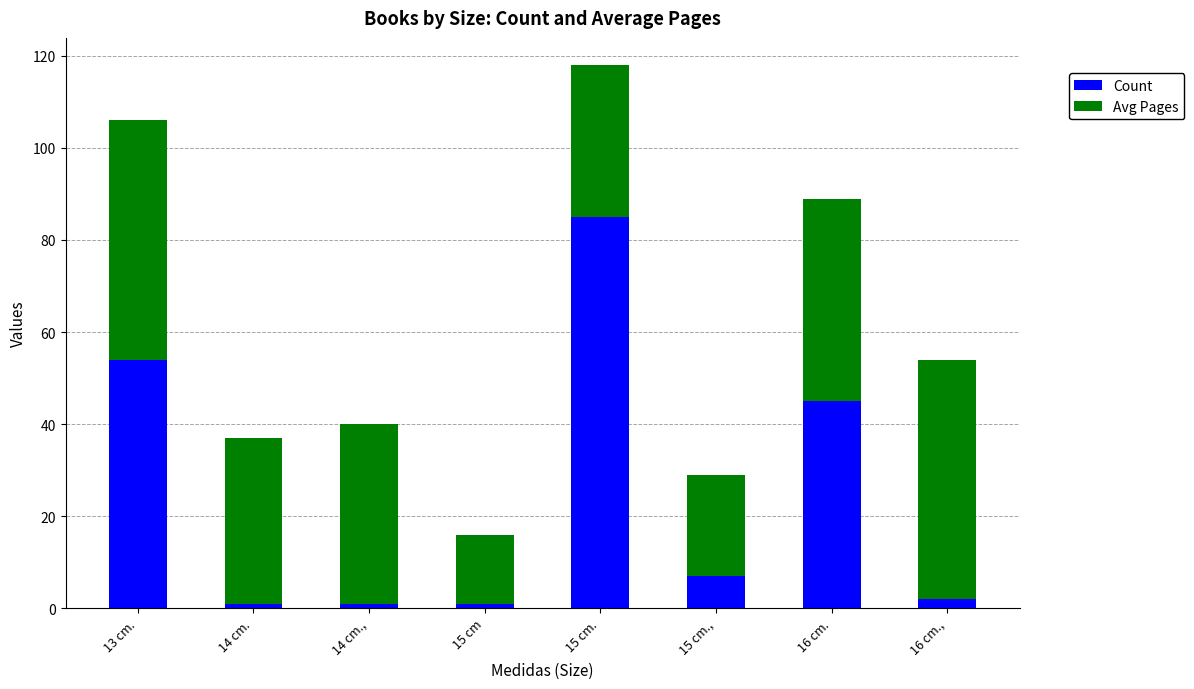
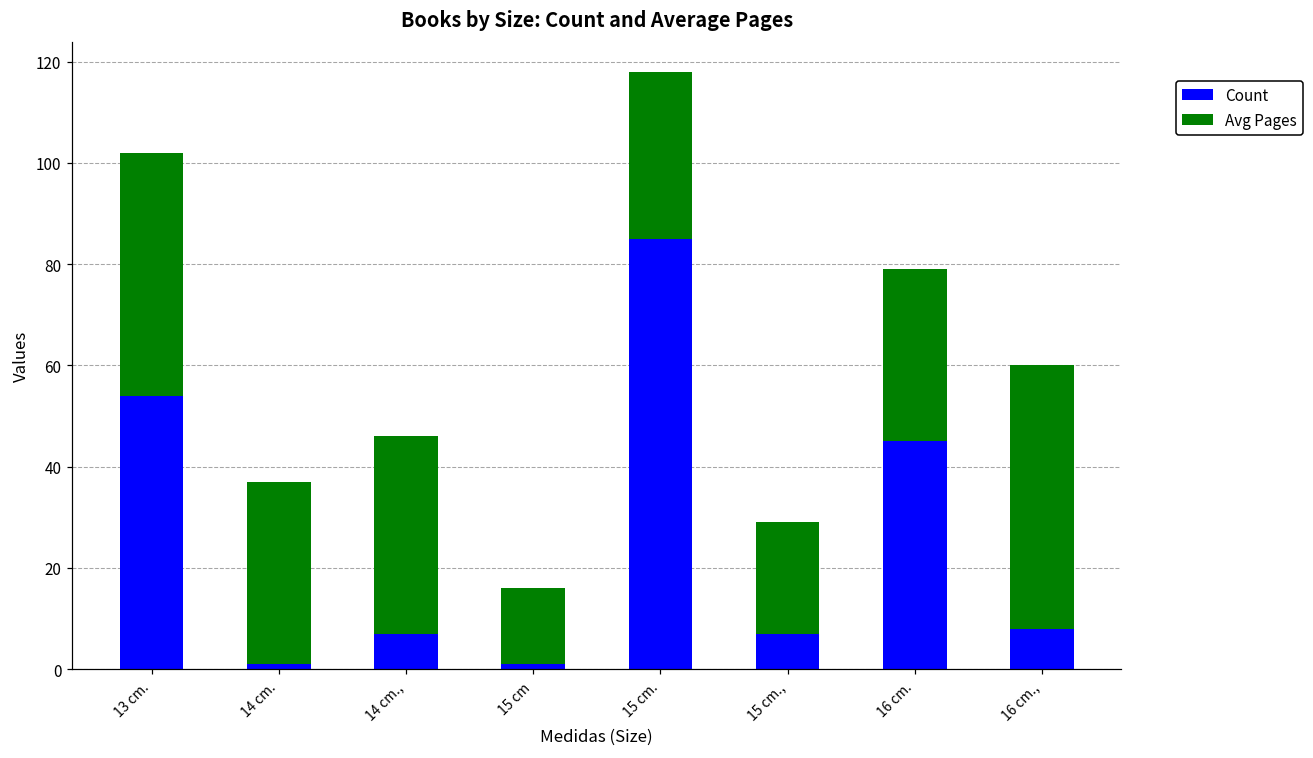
Avg Pages, 13 cm.: 52 -> 48
Count, 14 cm.,: 1 -> 7
Avg Pages, 16 cm.: 44 -> 34
Count, 16 cm.,: 2 -> 8
